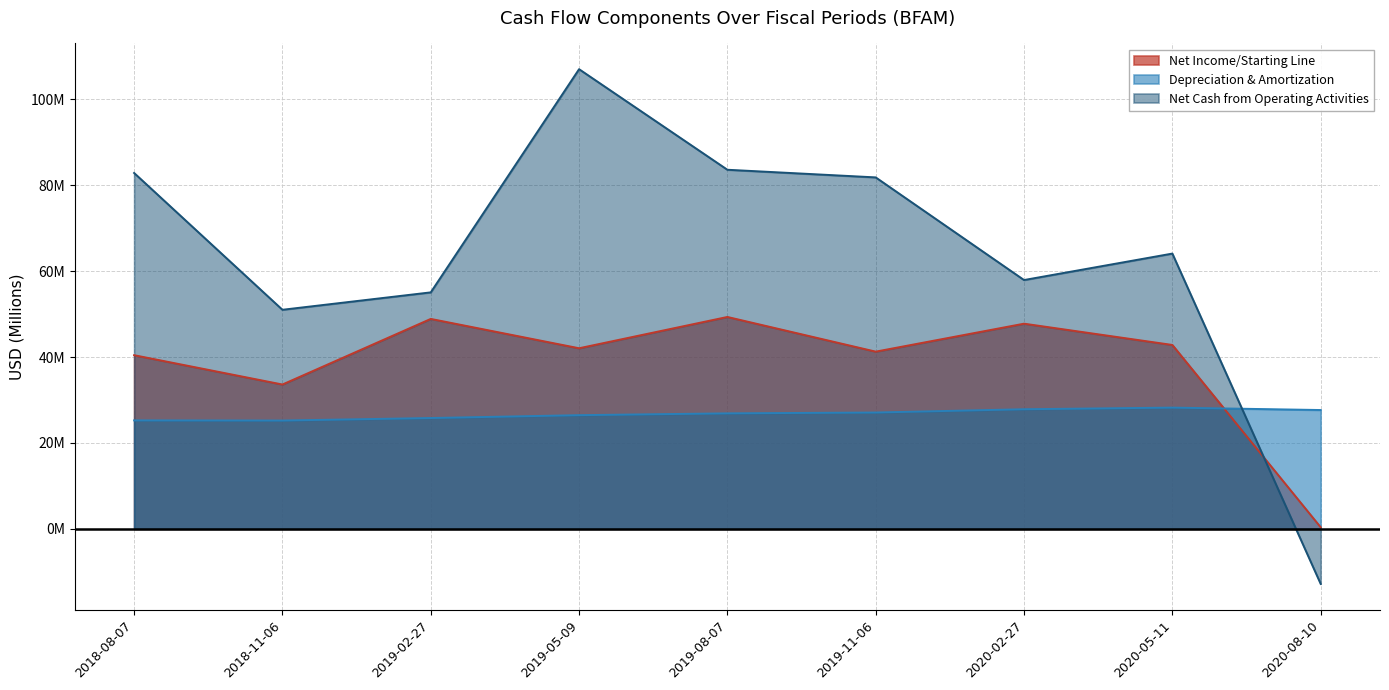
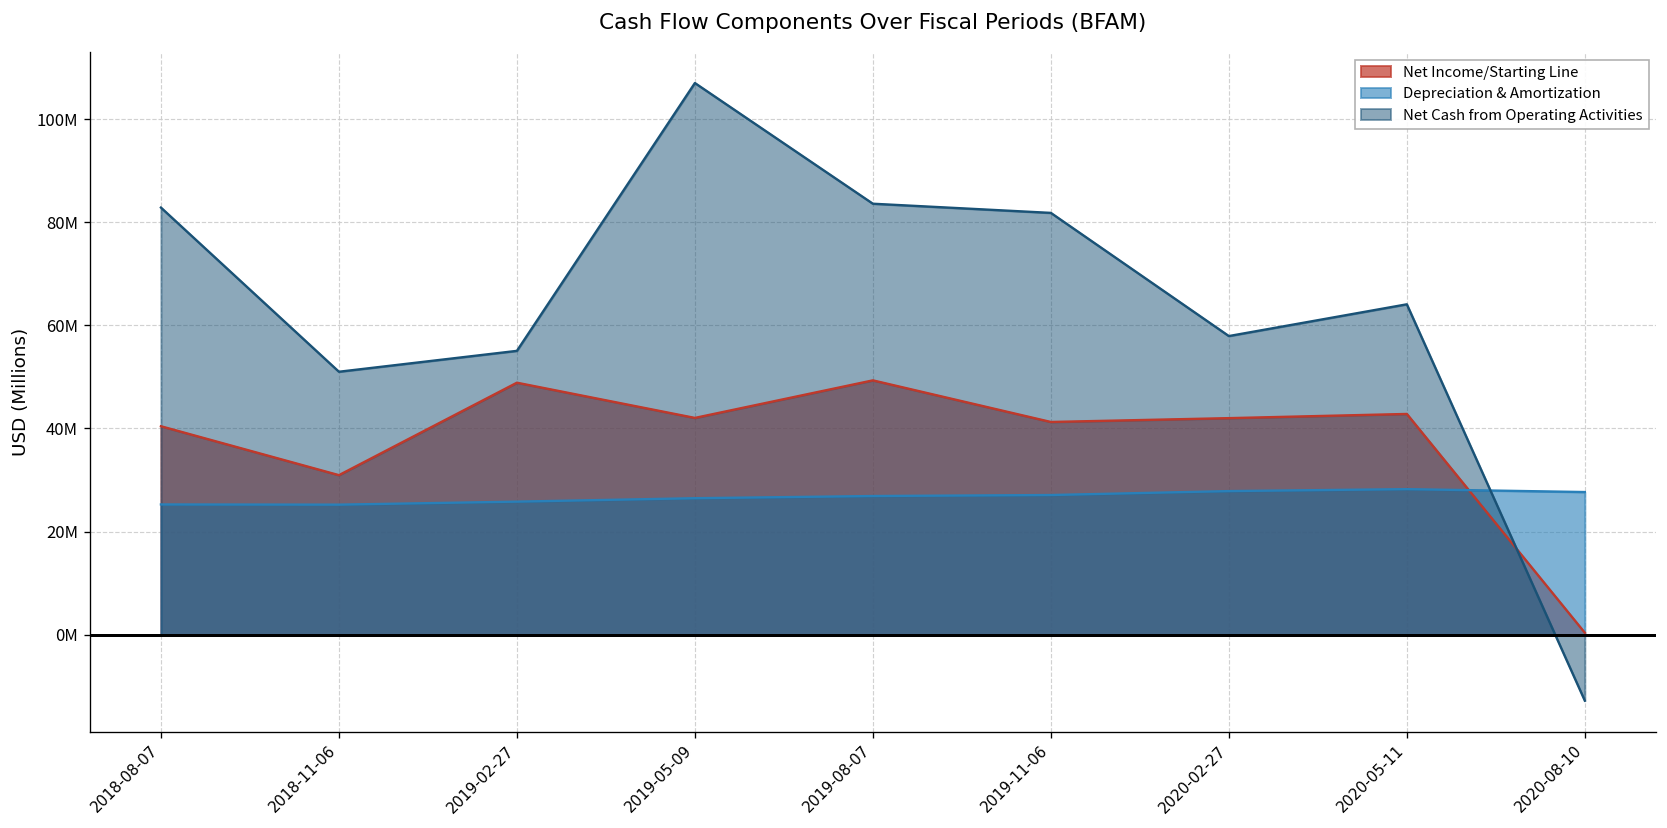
Net Income/Starting Line, 2018-11-06: 34000000 -> 31000000
Net Income/Starting Line, 2020-02-27: 48000000 -> 42000000
